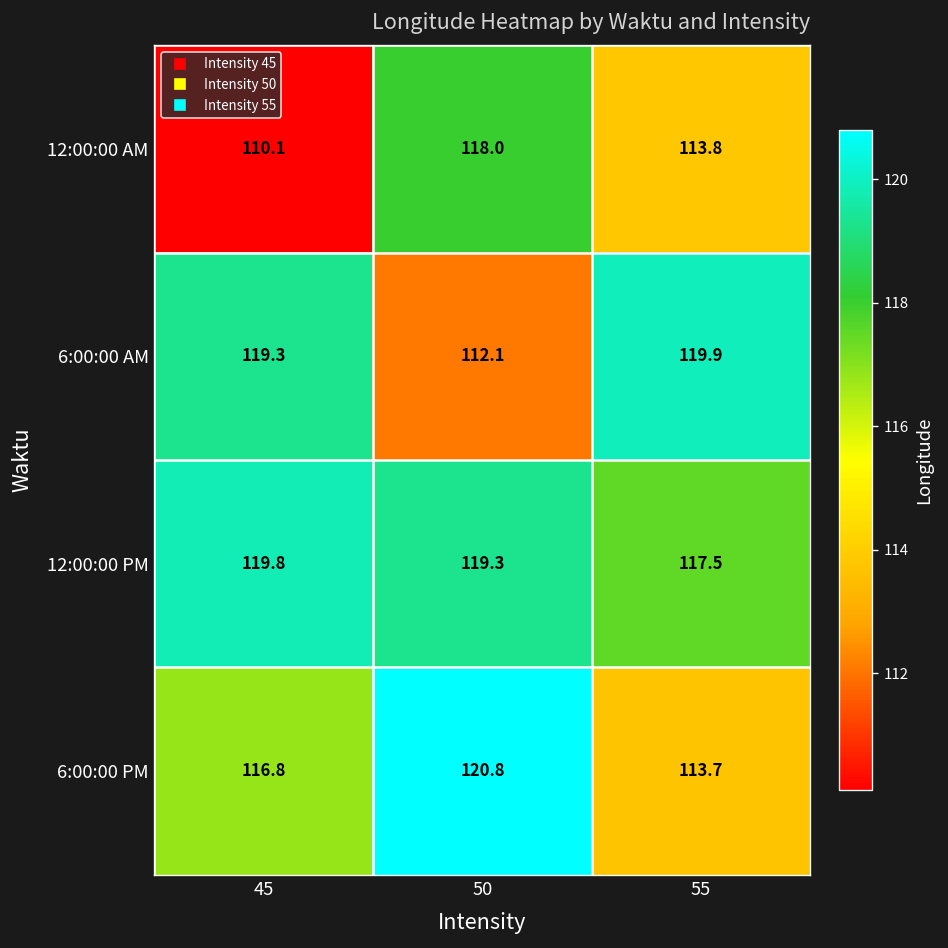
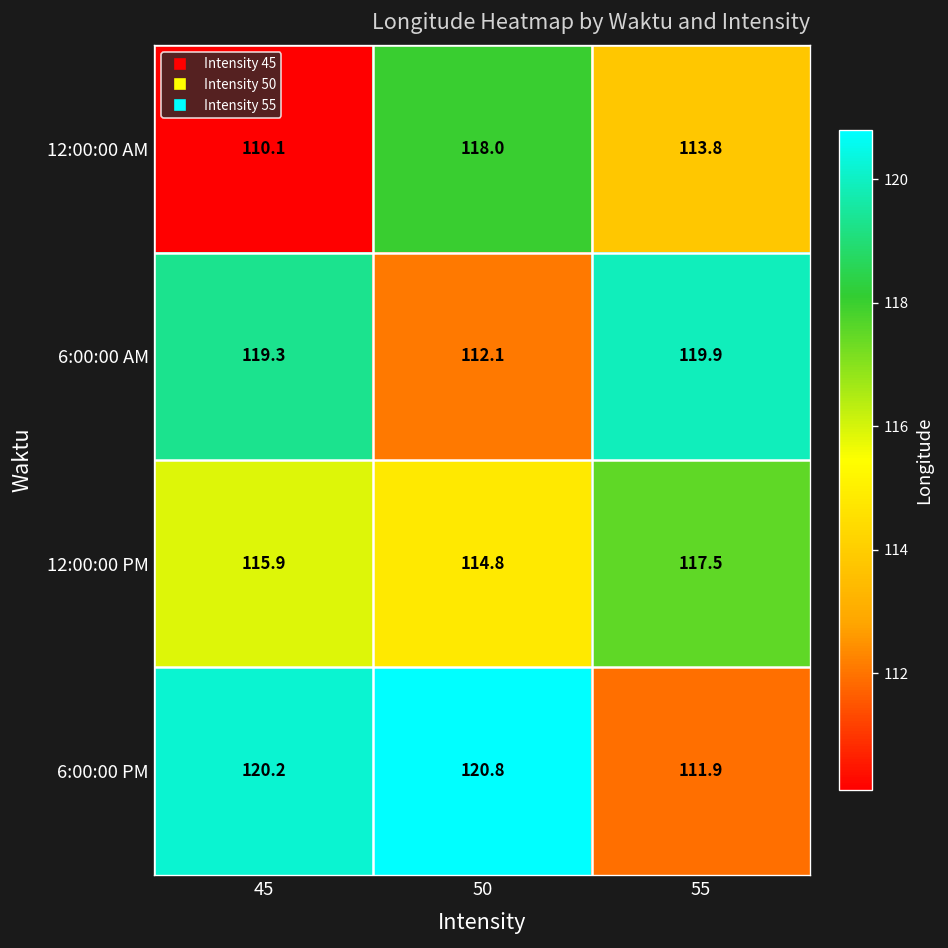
12:00:00 PM, 45: 119.8 -> 115.9
12:00:00 PM, 50: 119.3 -> 114.8
6:00:00 PM, 45: 116.8 -> 120.2
6:00:00 PM, 55: 113.7 -> 111.9
